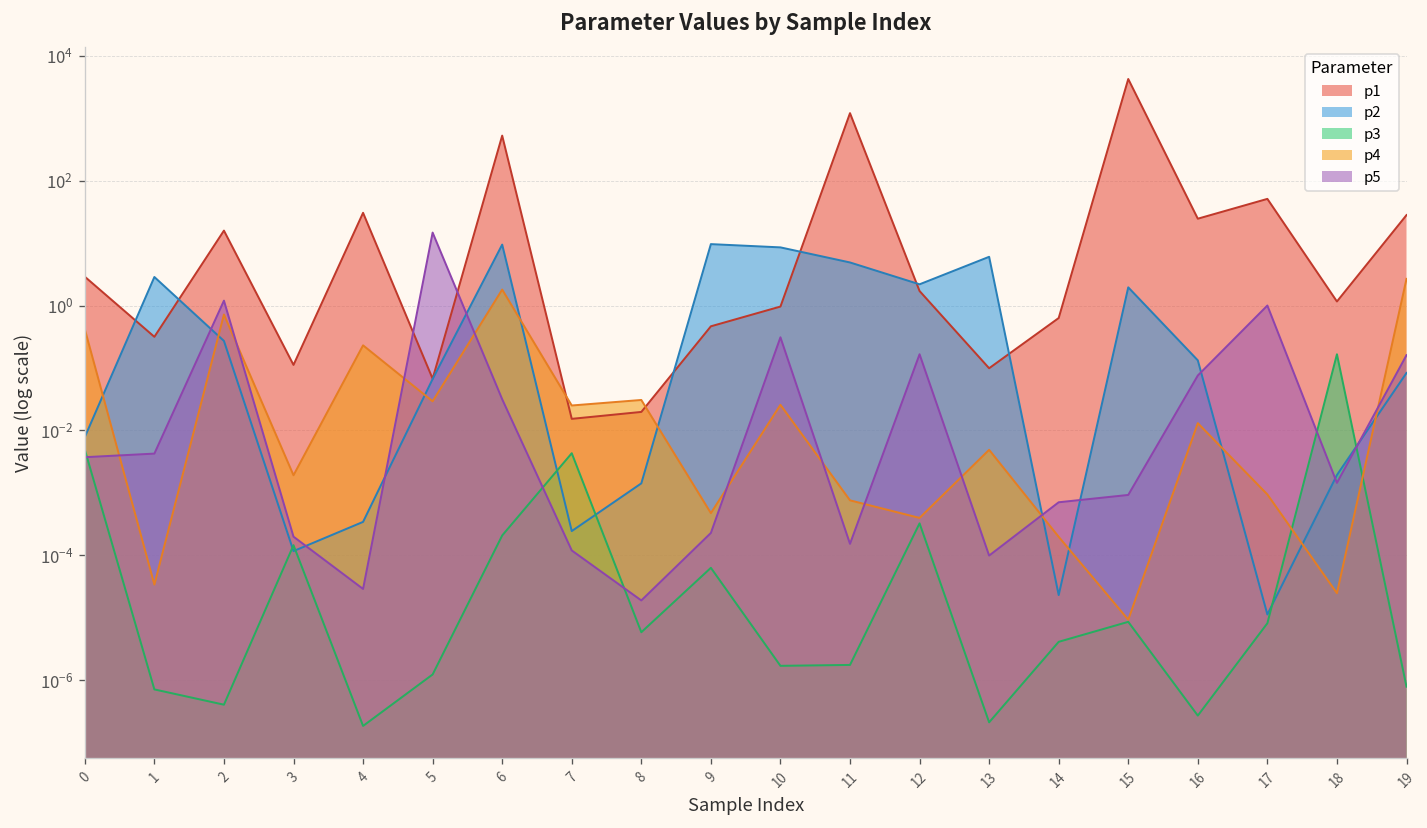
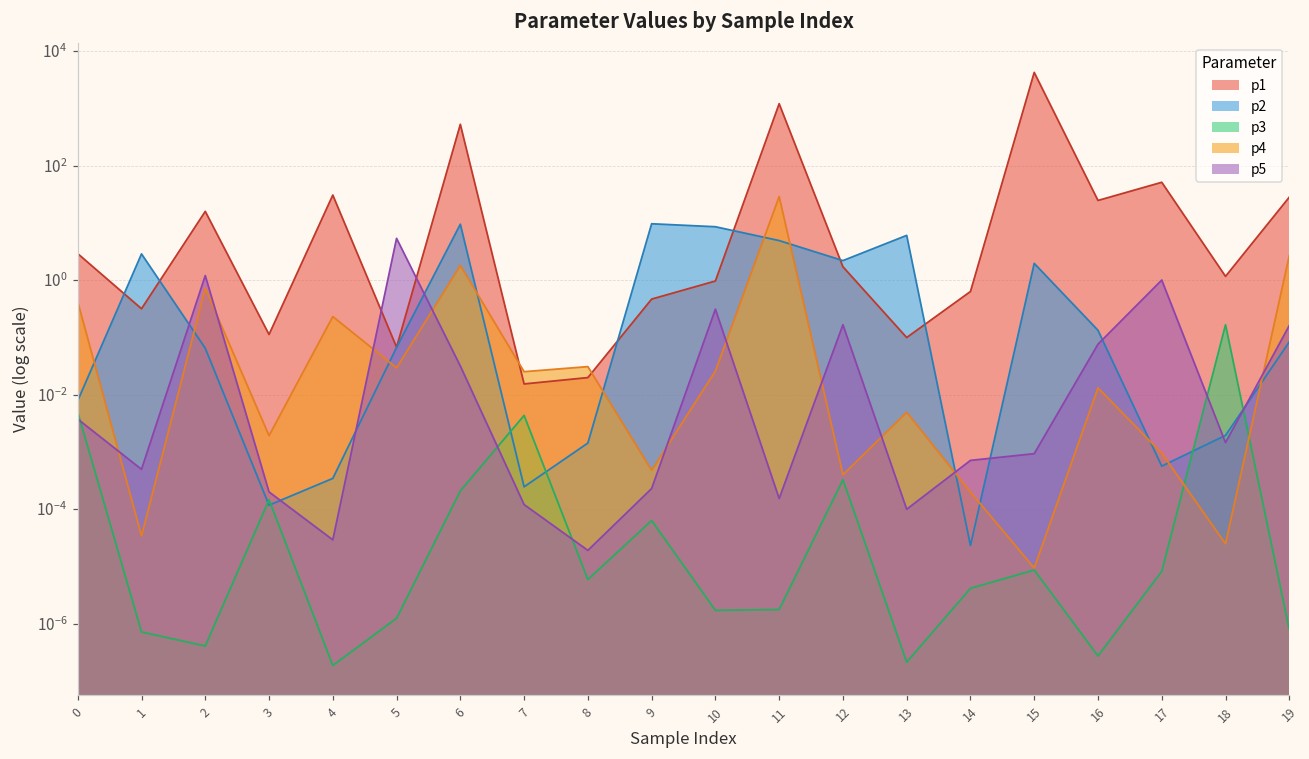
p5, 1: 0.004 -> 0.0005
p2, 2: 0.3 -> 0.06
p5, 5: 15 -> 5
p4, 11: 0.0008 -> 30
p2, 17: 0.000011 -> 0.0006
